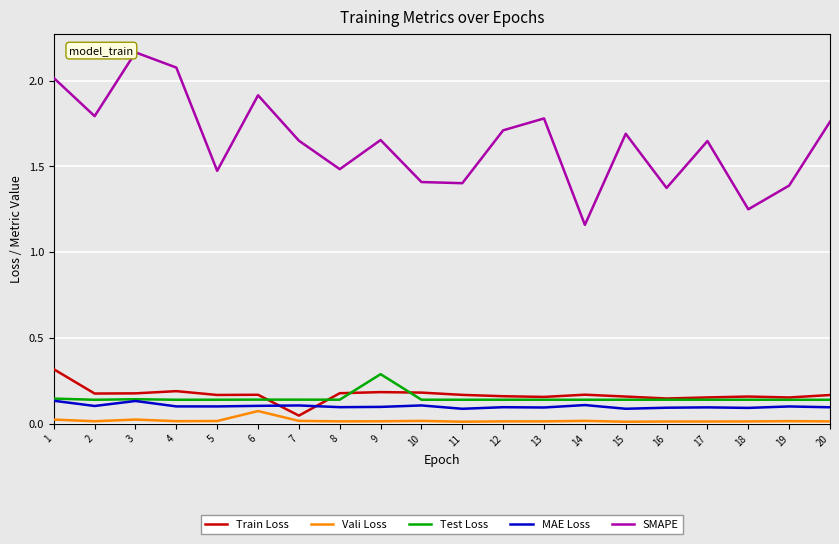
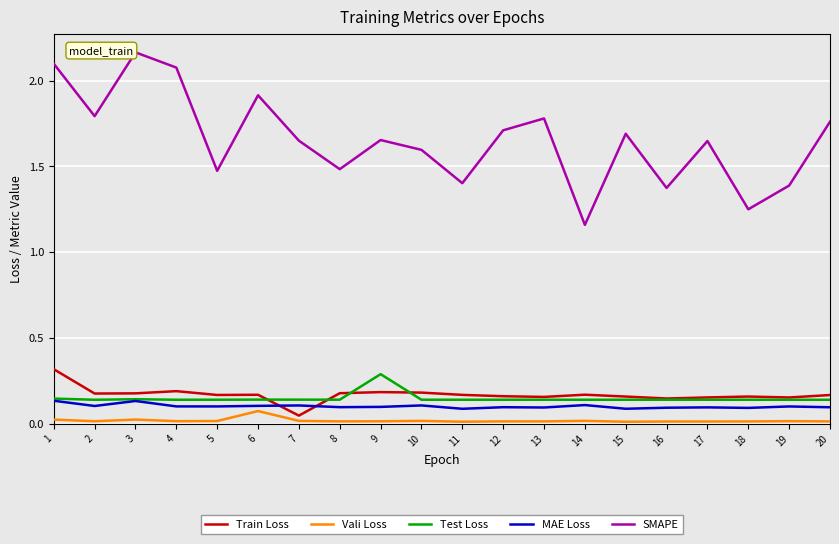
SMAPE, 1: 2.02 -> 2.10
SMAPE, 10: 1.41 -> 1.60
